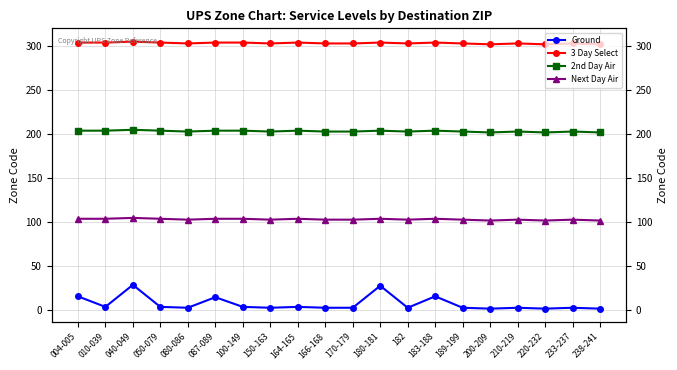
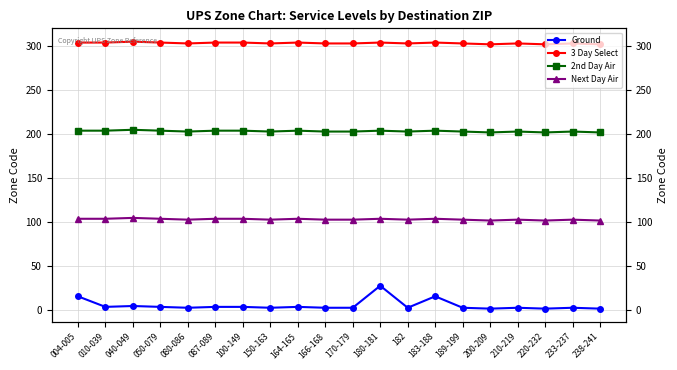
Ground, 040-049: 30 -> 10
Ground, 087-089: 20 -> 0
